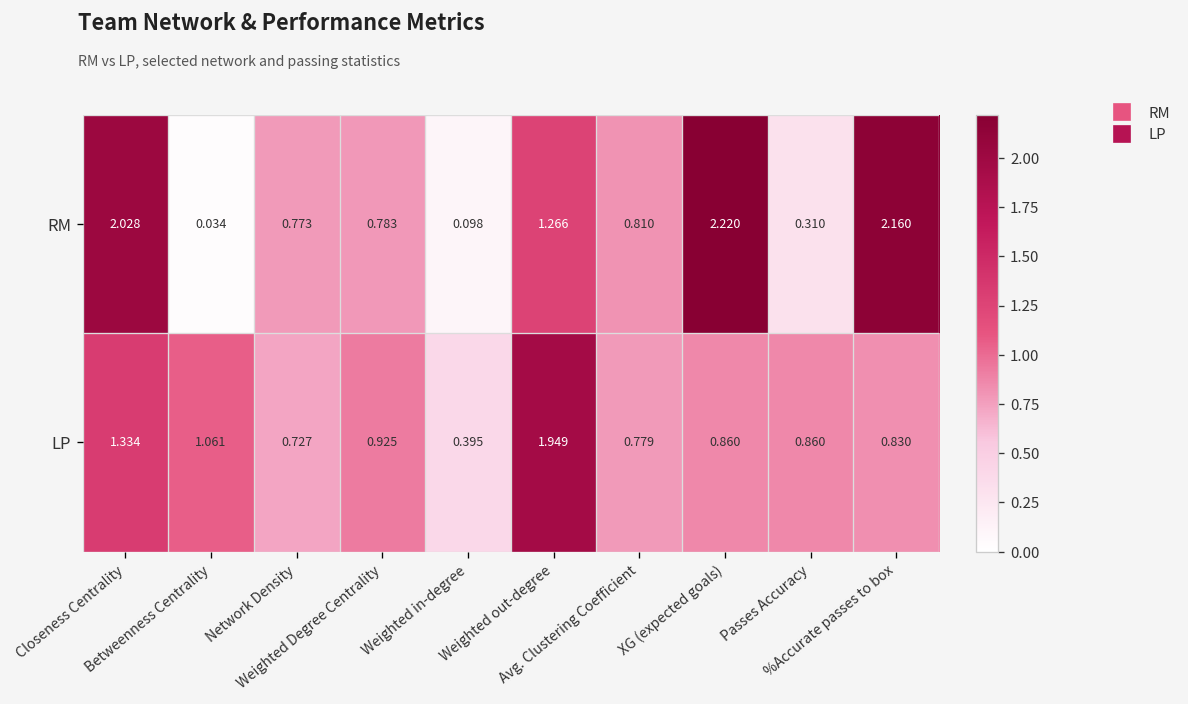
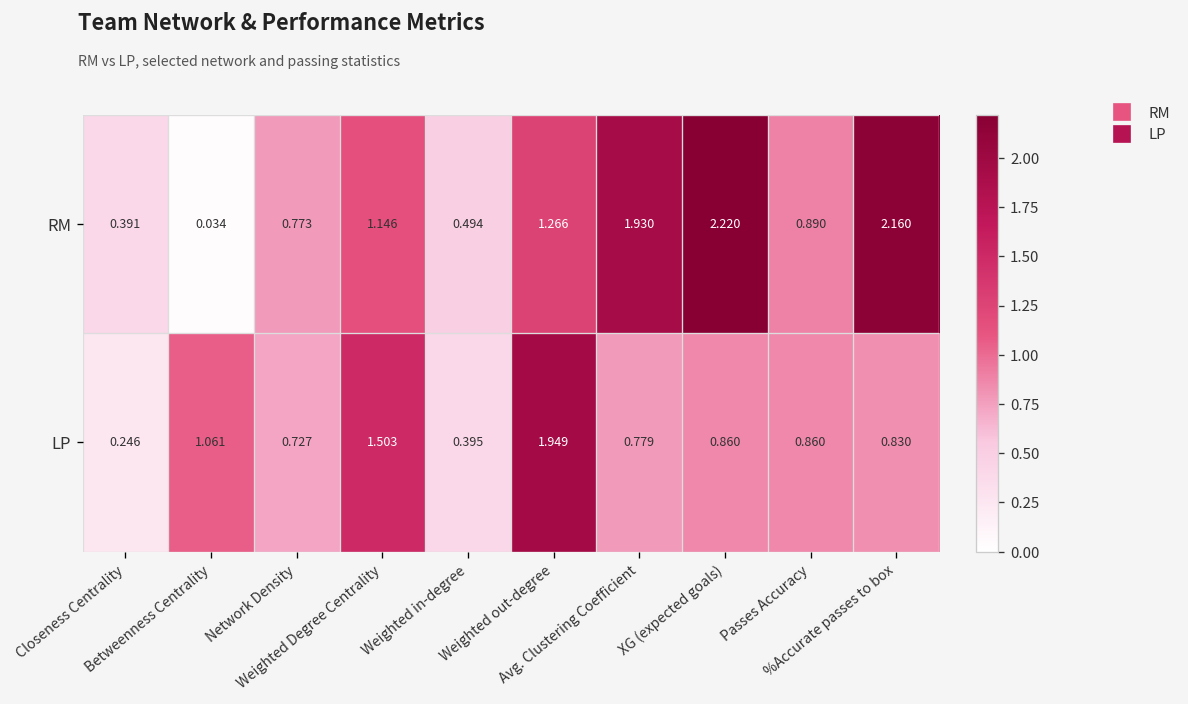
RM, Closeness Centrality: 2.028 -> 0.391
RM, Weighted Degree Centrality: 0.783 -> 1.146
RM, Weighted in-degree: 0.098 -> 0.494
RM, Avg. Clustering Coefficient: 0.810 -> 1.930
RM, Passes Accuracy: 0.310 -> 0.890
LP, Closeness Centrality: 1.334 -> 0.246
LP, Weighted Degree Centrality: 0.925 -> 1.503
